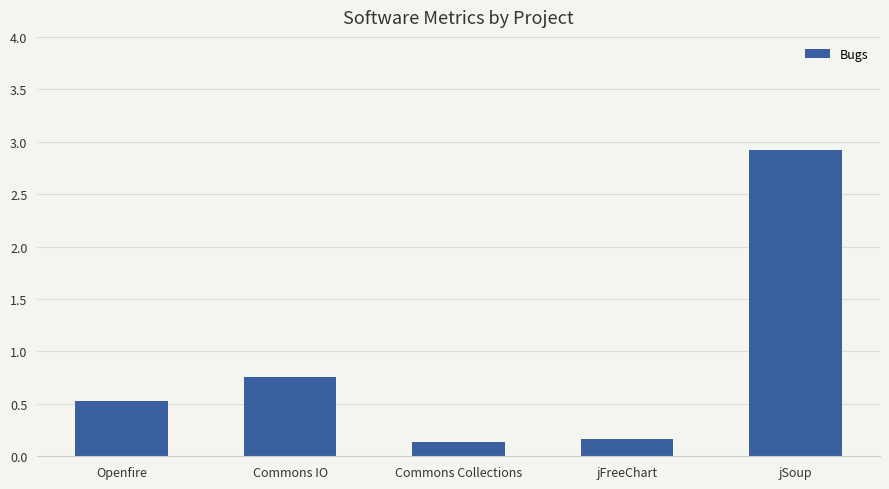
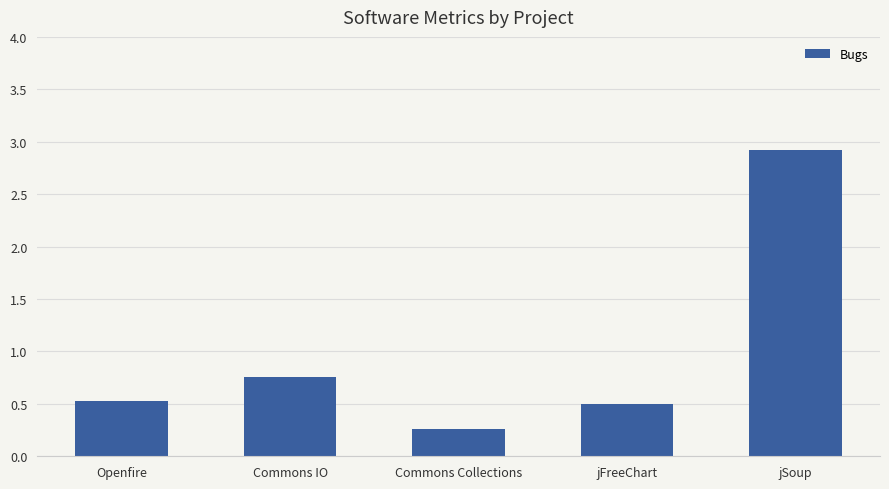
Commons Collections: 0.13 -> 0.26
jFreeChart: 0.16 -> 0.50
